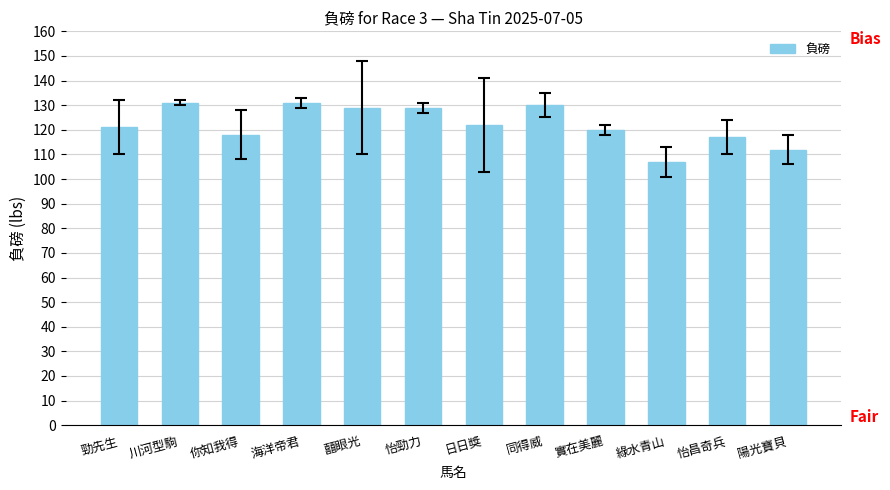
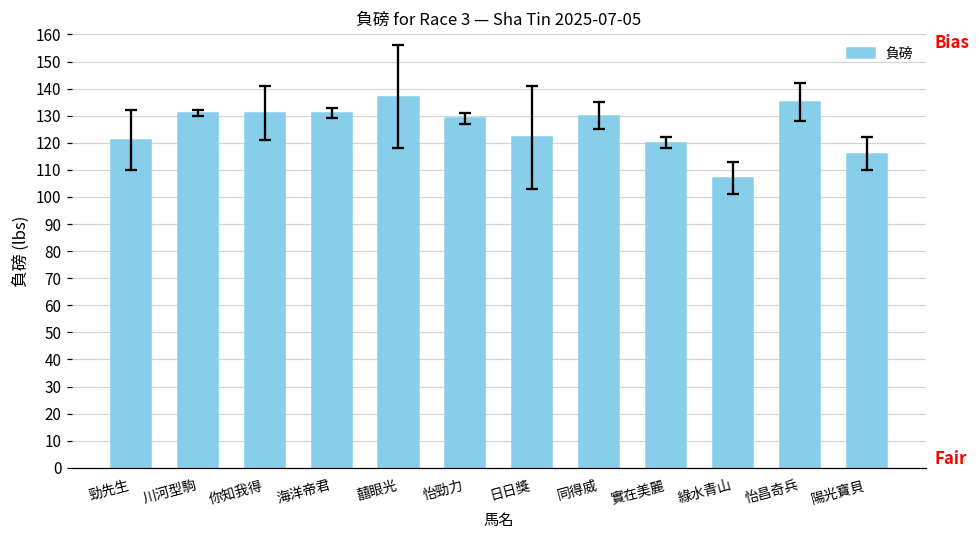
負磅, 你知我得: 118 -> 131
負磅, 囍眼光: 129 -> 137
負磅, 怡昌奇兵: 117 -> 135
負磅, 陽光寶貝: 112 -> 116
